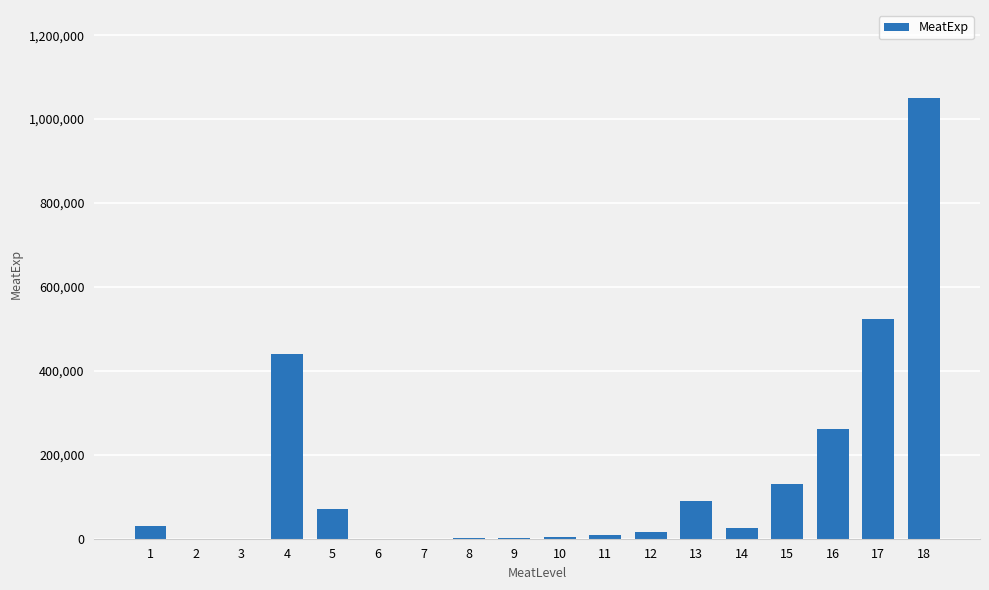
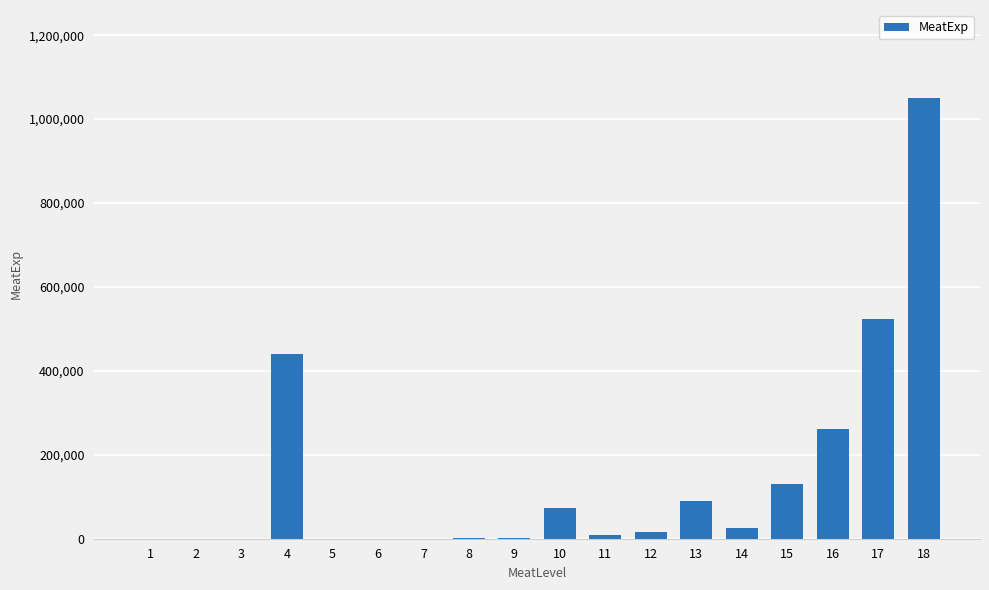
1: 30,000 -> 0
5: 70,000 -> 0
10: 0 -> 70,000
